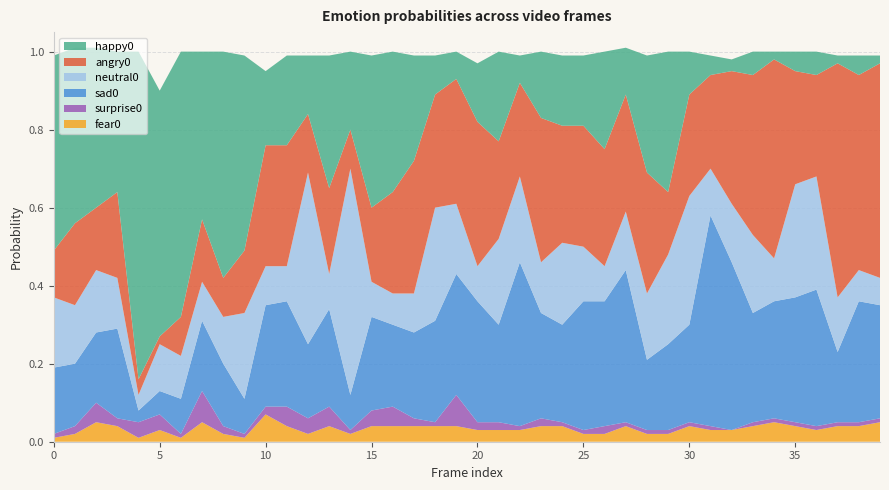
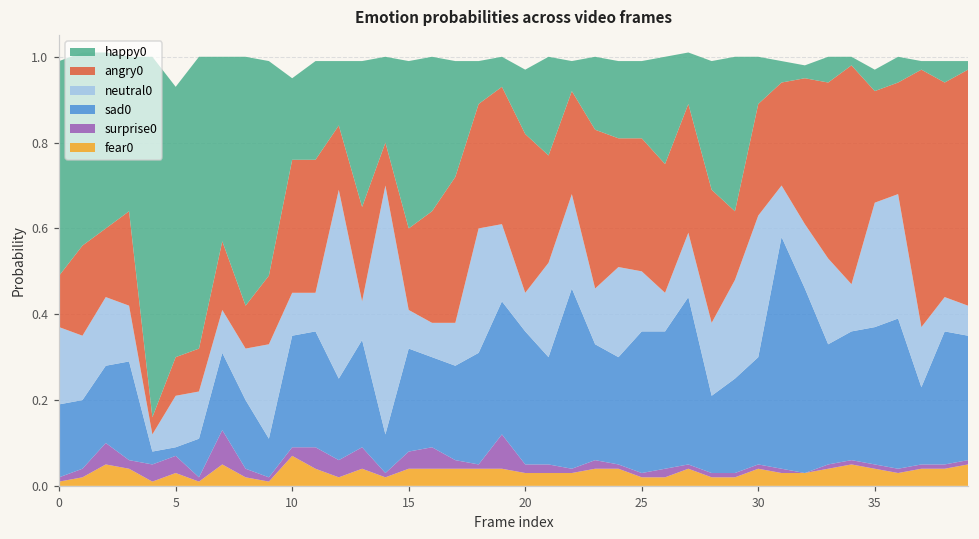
sad0, 5: 0.06 -> 0.02
angry0, 5: 0.02 -> 0.09
angry0, 35: 0.29 -> 0.26
